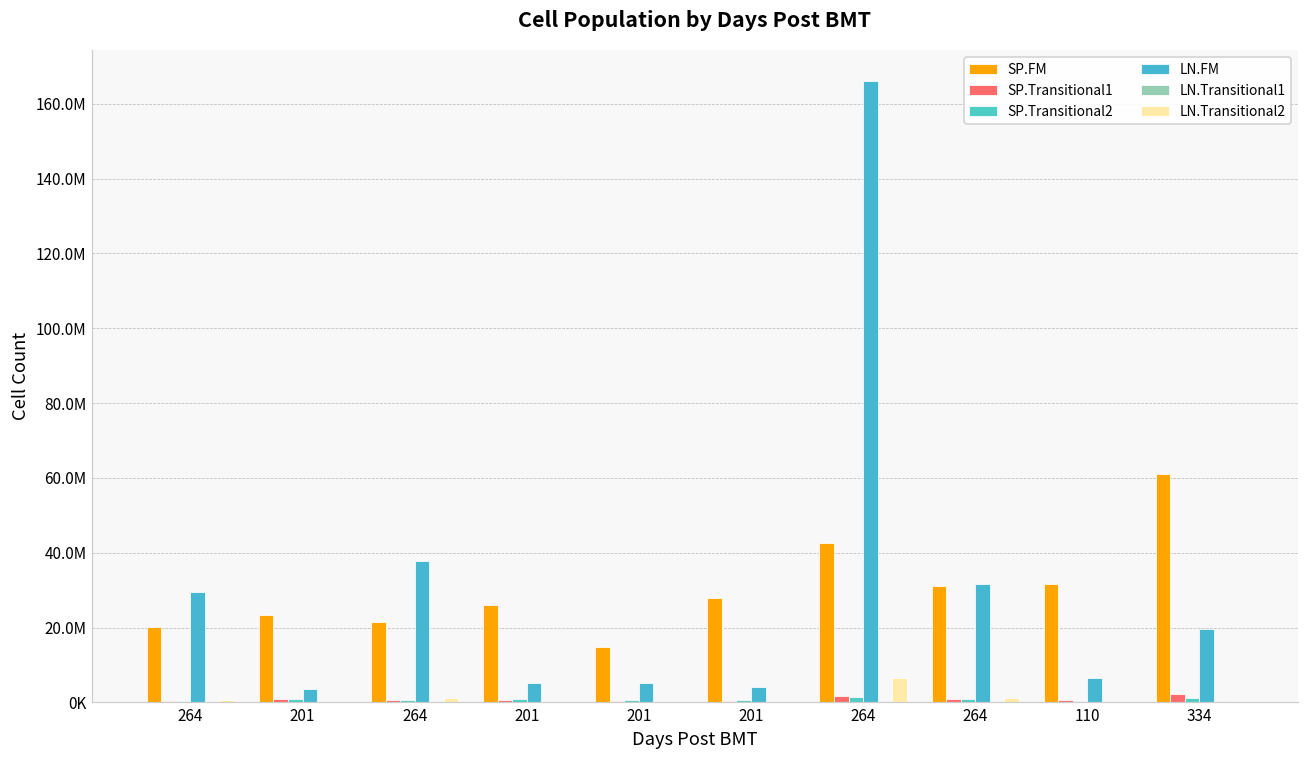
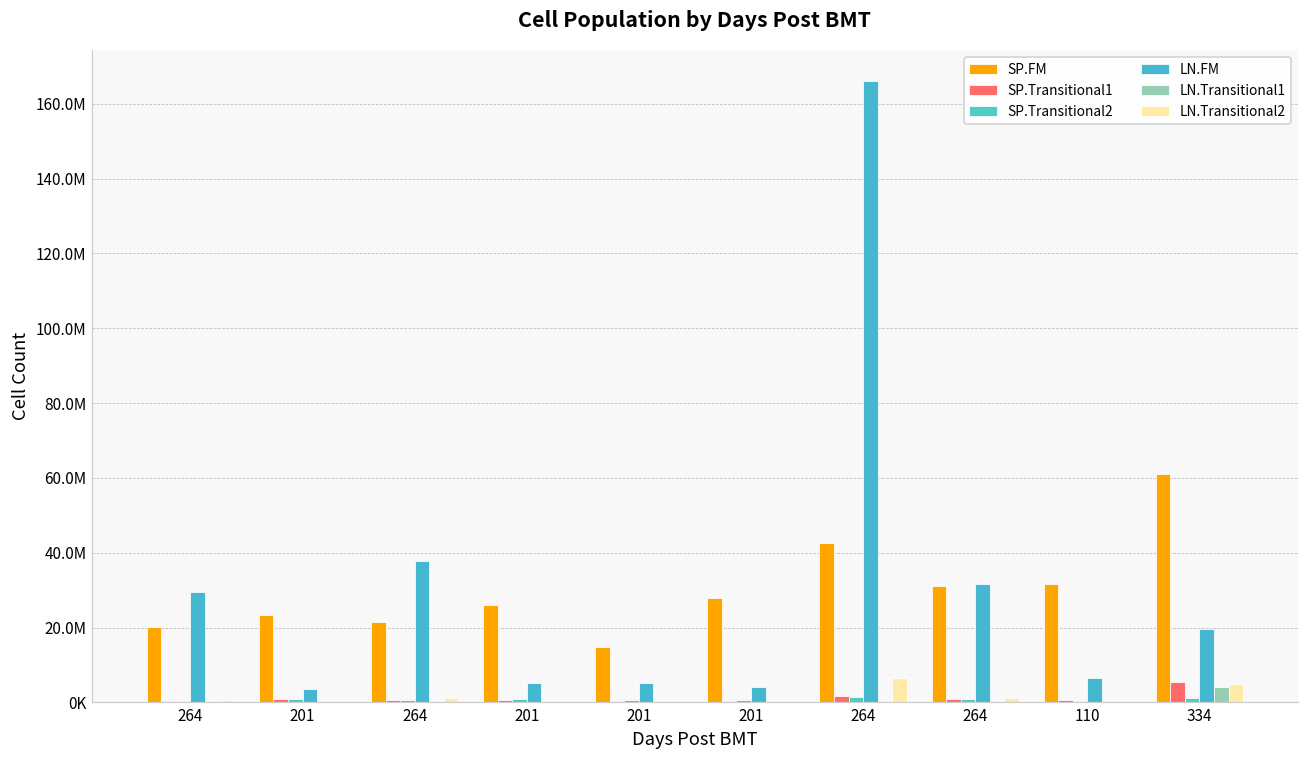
SP.Transitional1, 334: 2000000 -> 5000000
LN.Transitional1, 334: 0 -> 4000000
LN.Transitional2, 334: 0 -> 5000000
